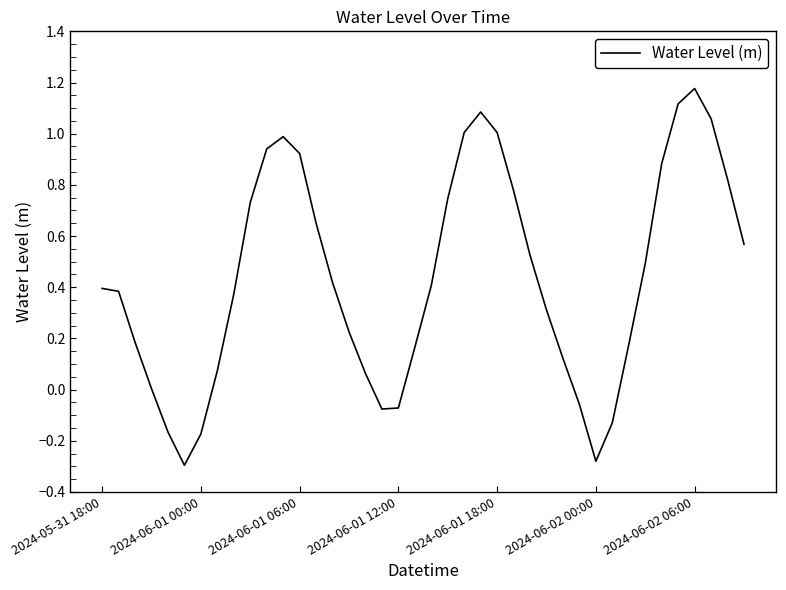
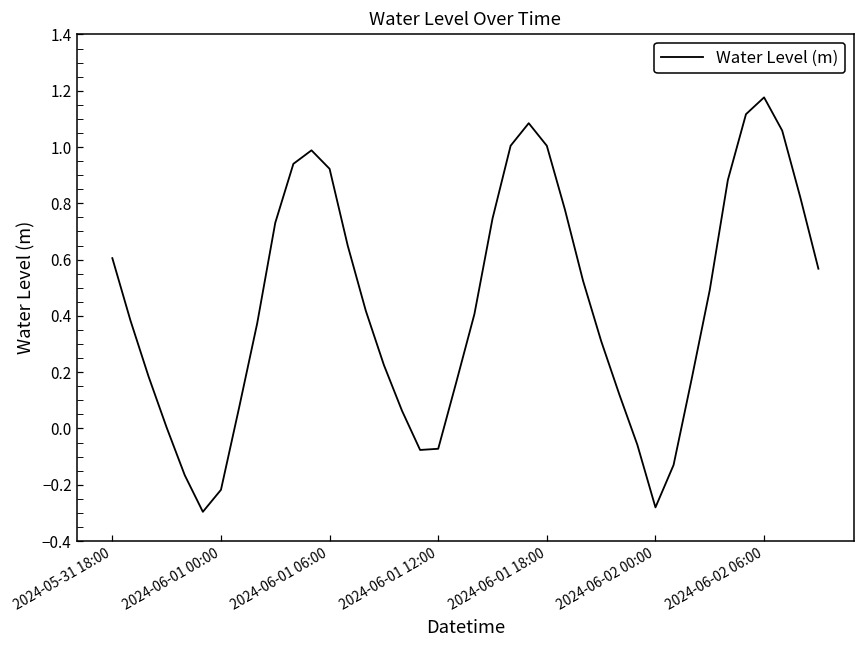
2024-05-31 18:00: 0.40 -> 0.61
2024-06-01 00:00: -0.17 -> -0.22
